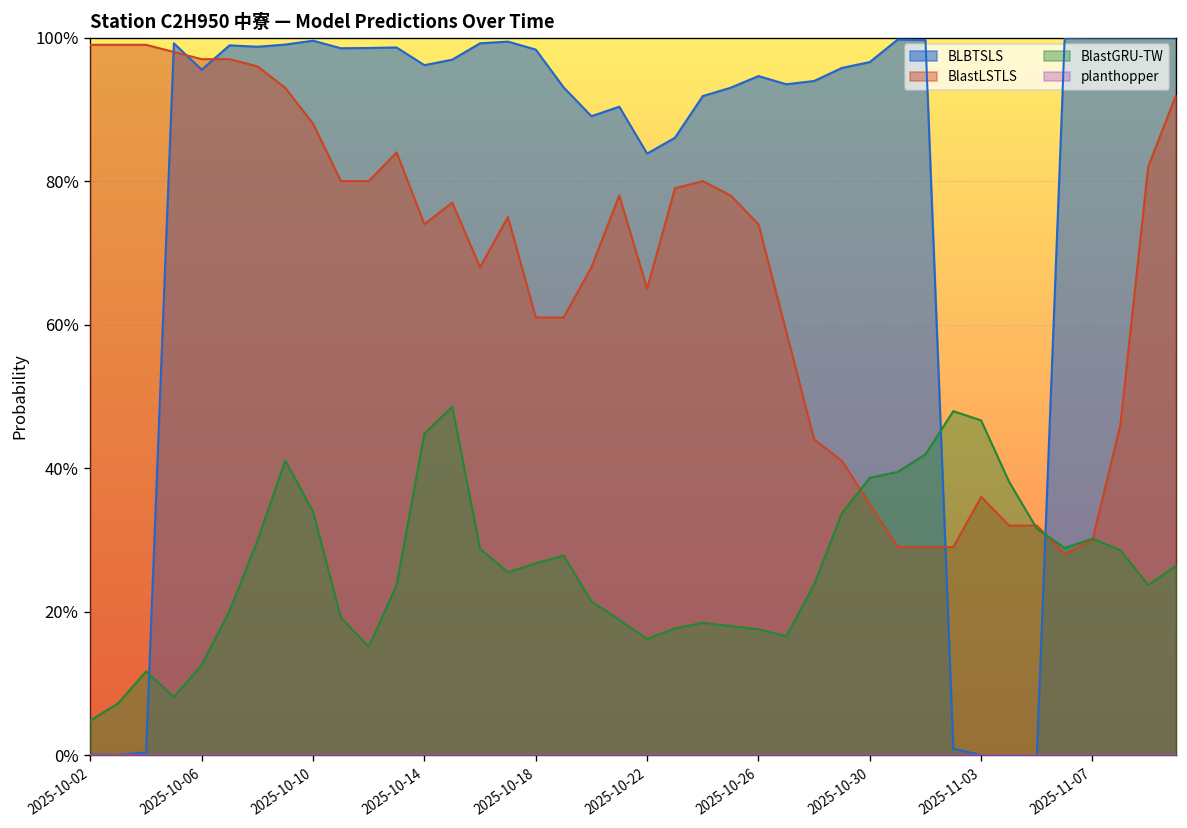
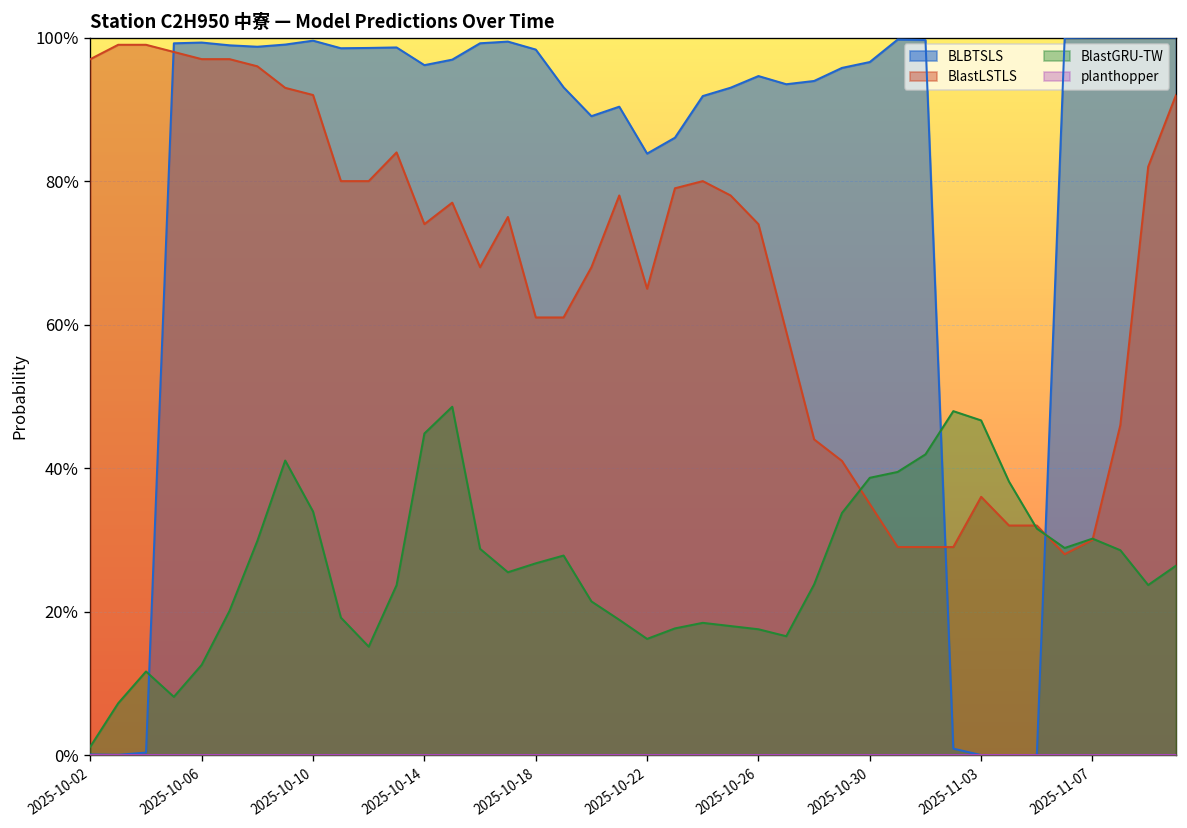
BlastLSTLS, 2025-10-02: 99% -> 97%
BlastGRU-TW, 2025-10-02: 5% -> 1%
BLBTSLS, 2025-10-06: 96% -> 99%
BlastLSTLS, 2025-10-10: 88% -> 92%
